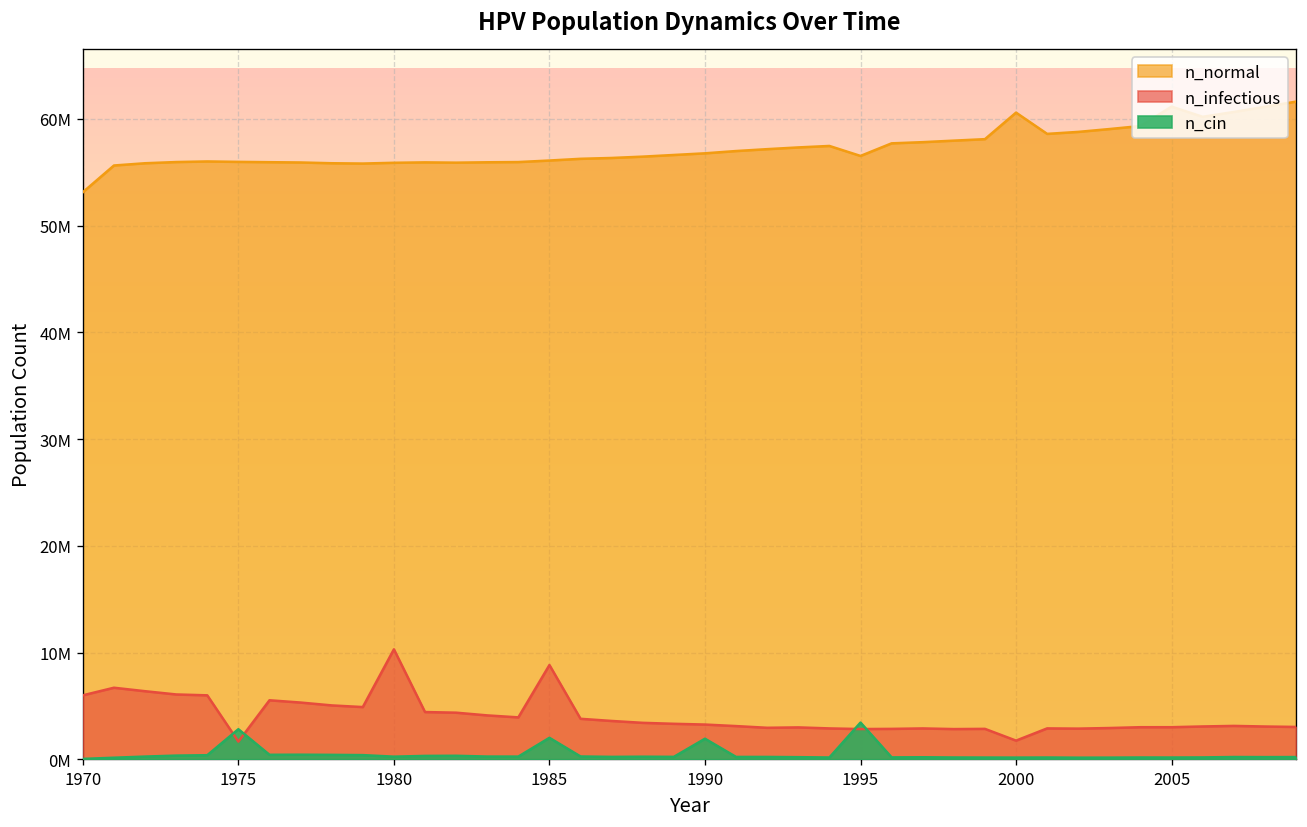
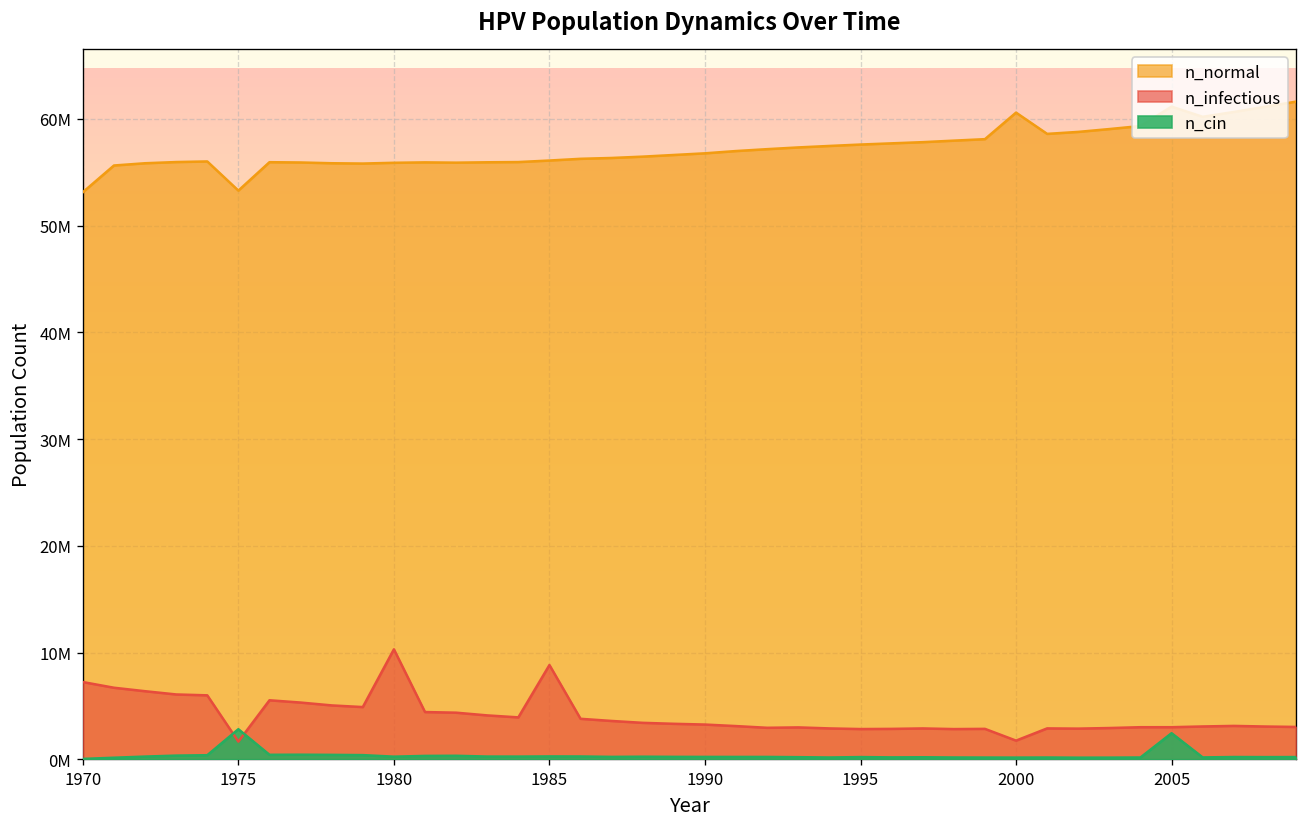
n_infectious, 1970: 6000000 -> 7000000
n_normal, 1975: 56000000 -> 53000000
n_cin, 1985: 2000000 -> 0
n_cin, 1990: 2000000 -> 0
n_normal, 1995: 57000000 -> 58000000
n_cin, 1995: 3000000 -> 0
n_cin, 2005: 0 -> 2000000
